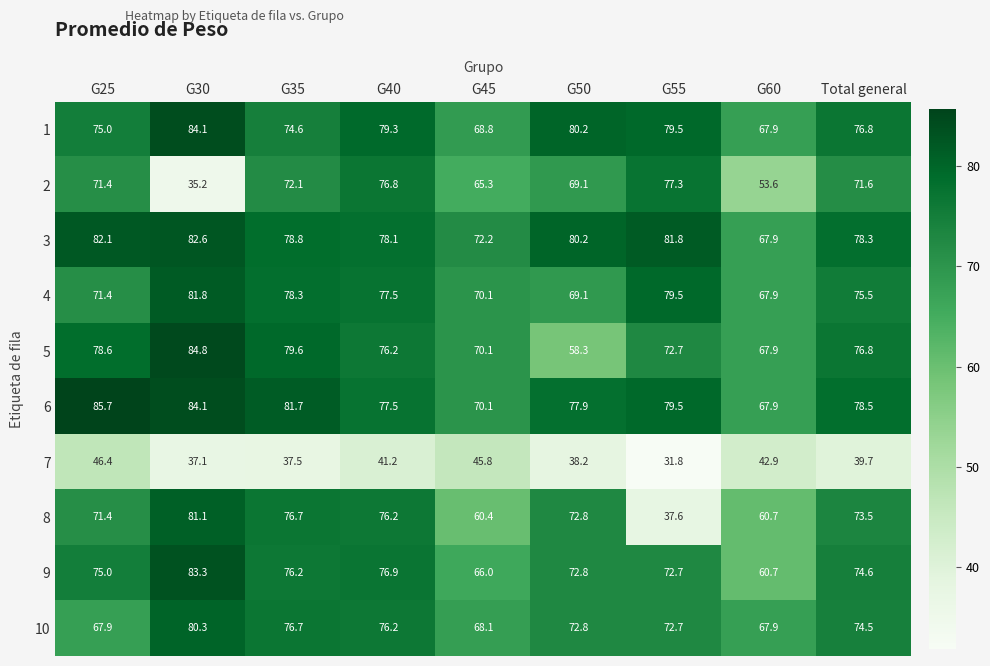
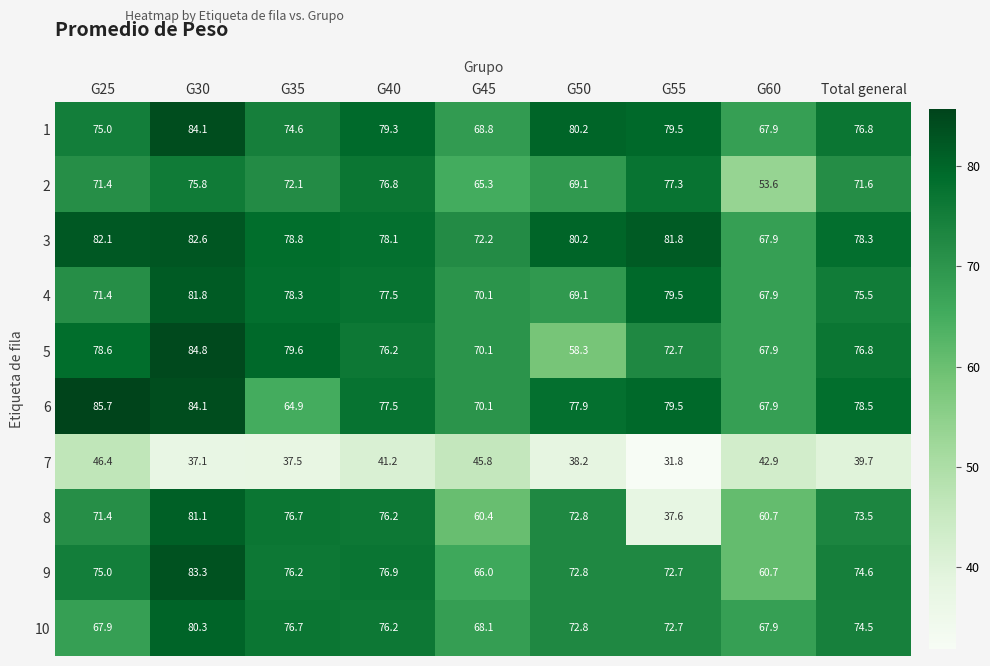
2, G30: 35.2 -> 75.8
6, G35: 81.7 -> 64.9
